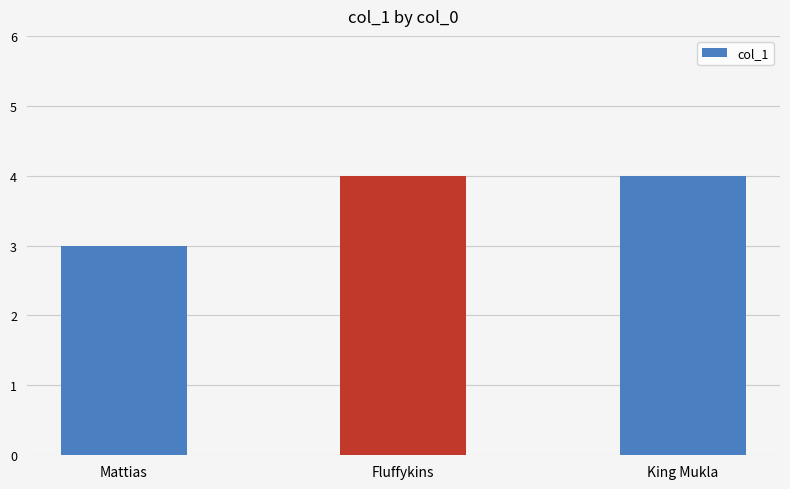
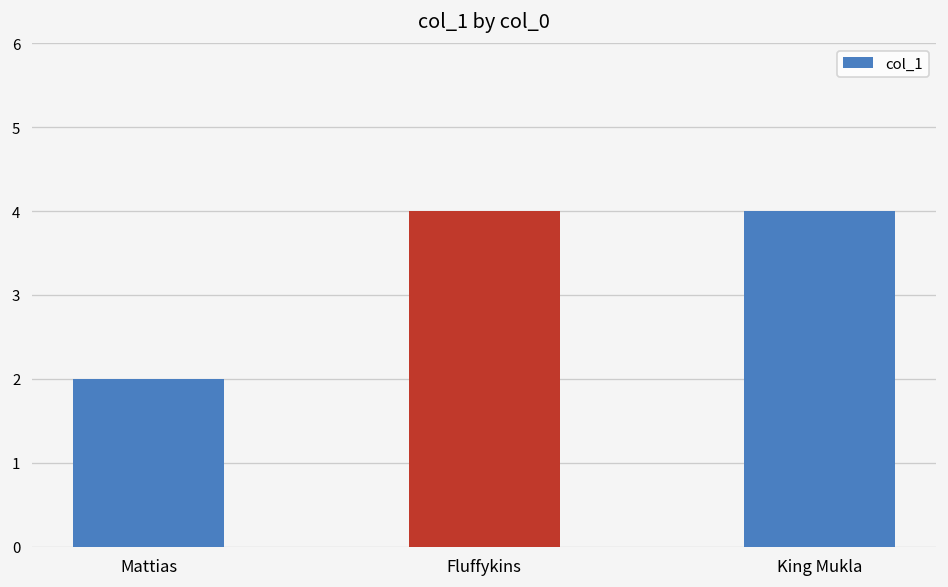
Mattias: 3 -> 2
